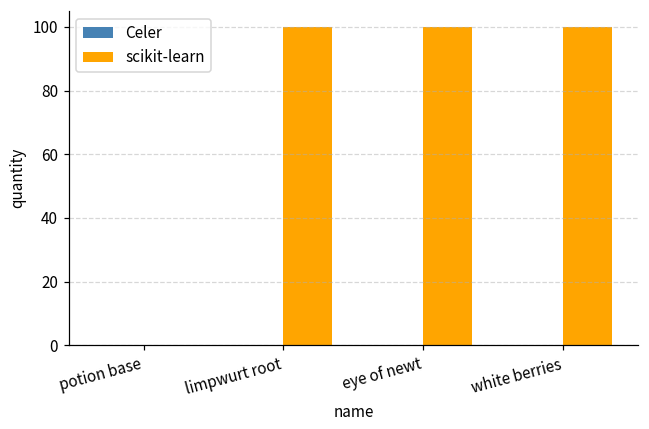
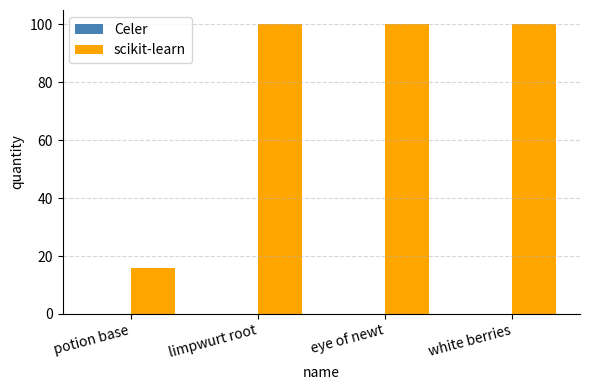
scikit-learn, potion base: 0 -> 16
